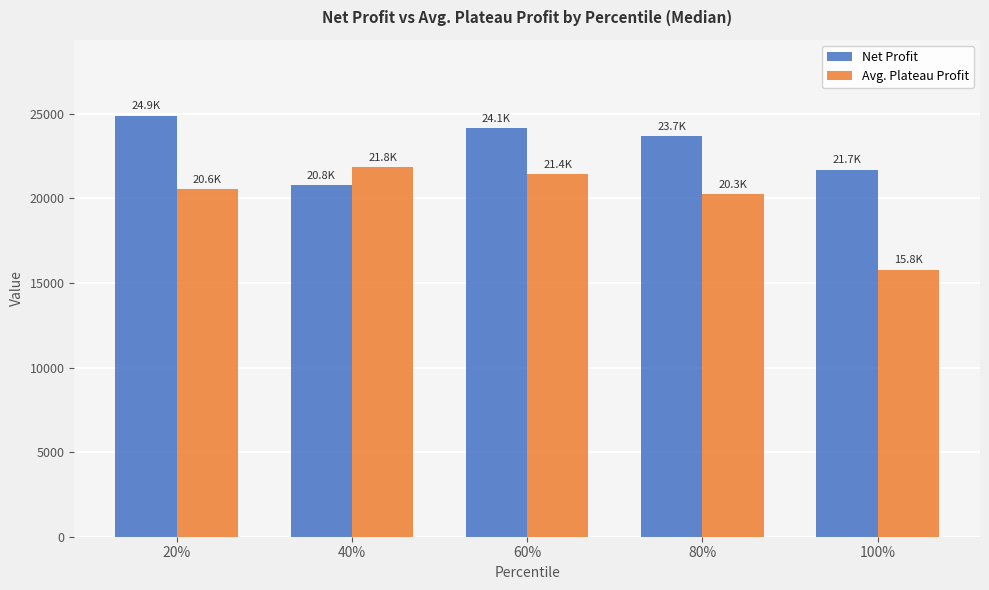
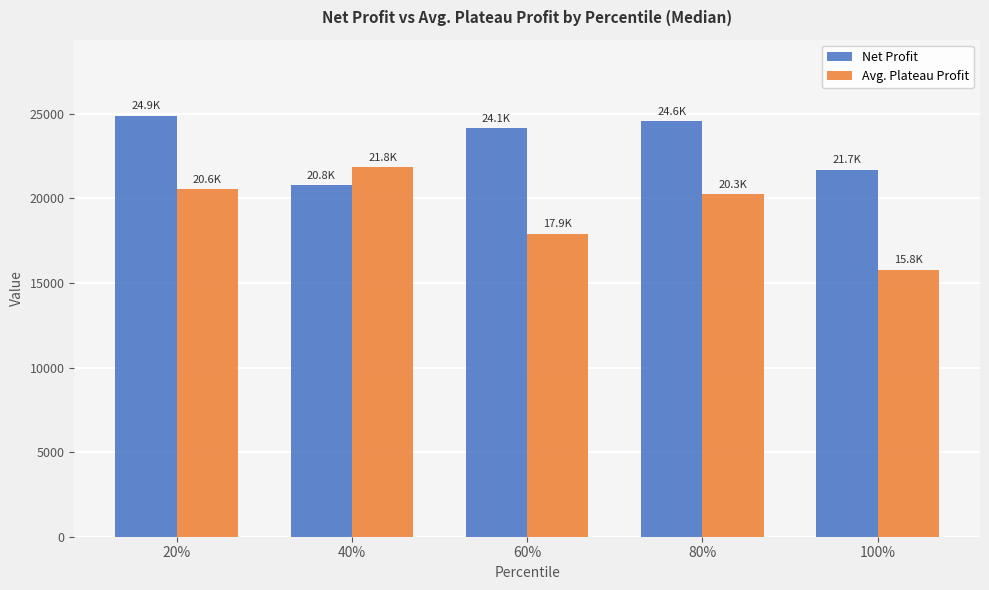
Avg. Plateau Profit, 60%: 21.4K -> 17.9K
Net Profit, 80%: 23.7K -> 24.6K
